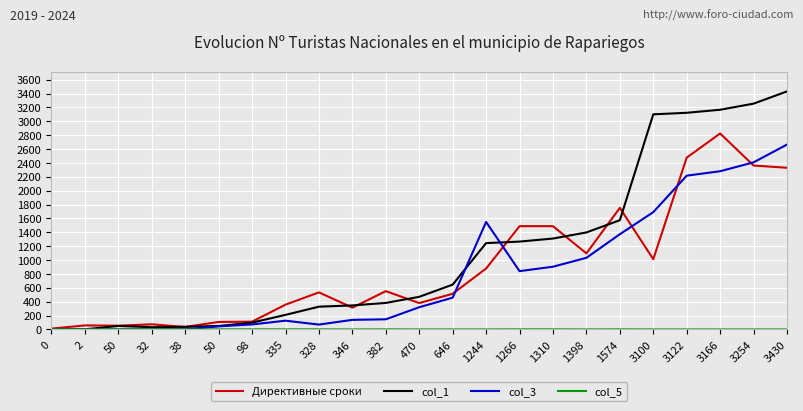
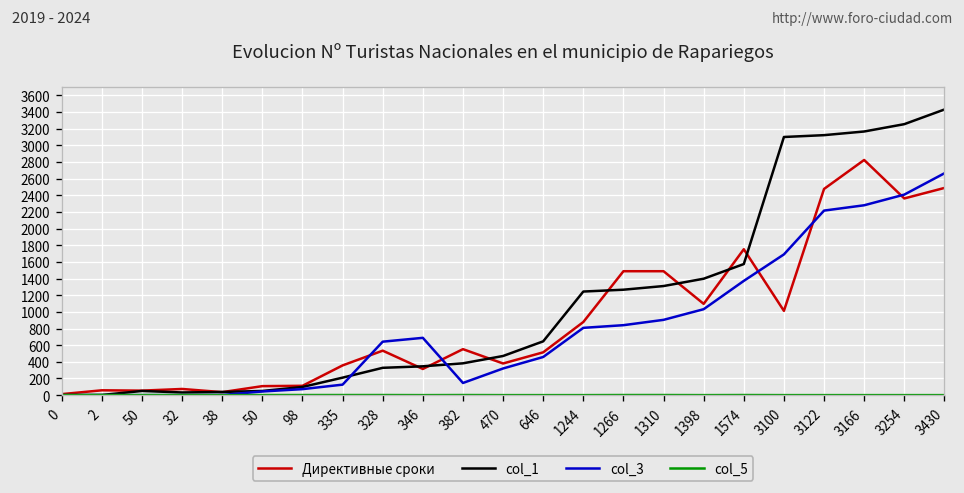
col_3, 328: 100 -> 600
col_3, 346: 100 -> 700
col_3, 1244: 1500 -> 800
Директивные сроки, 3430: 2300 -> 2500
